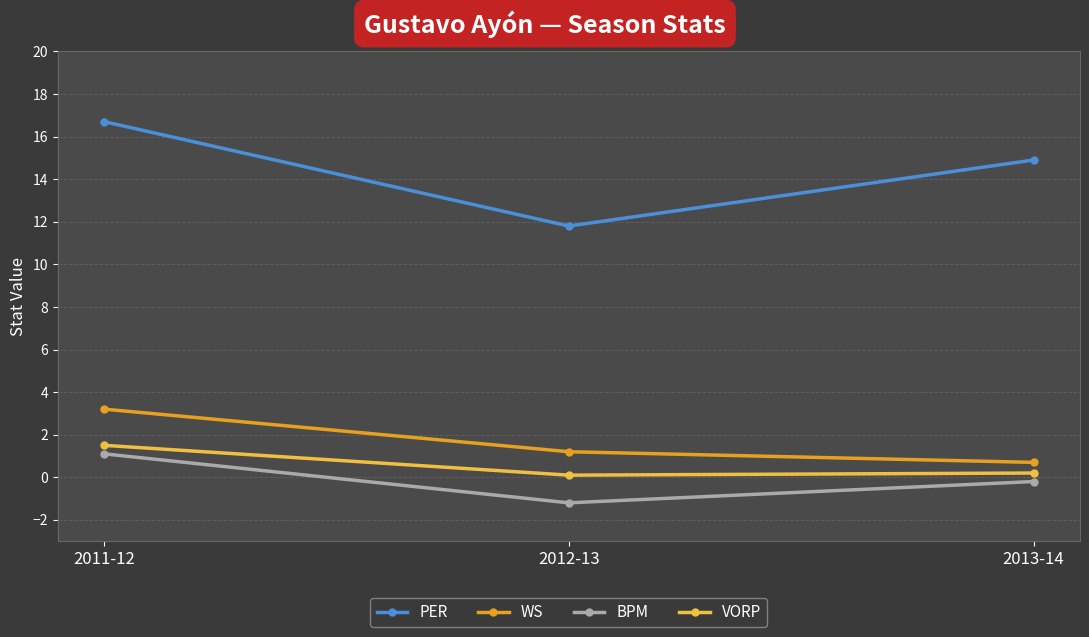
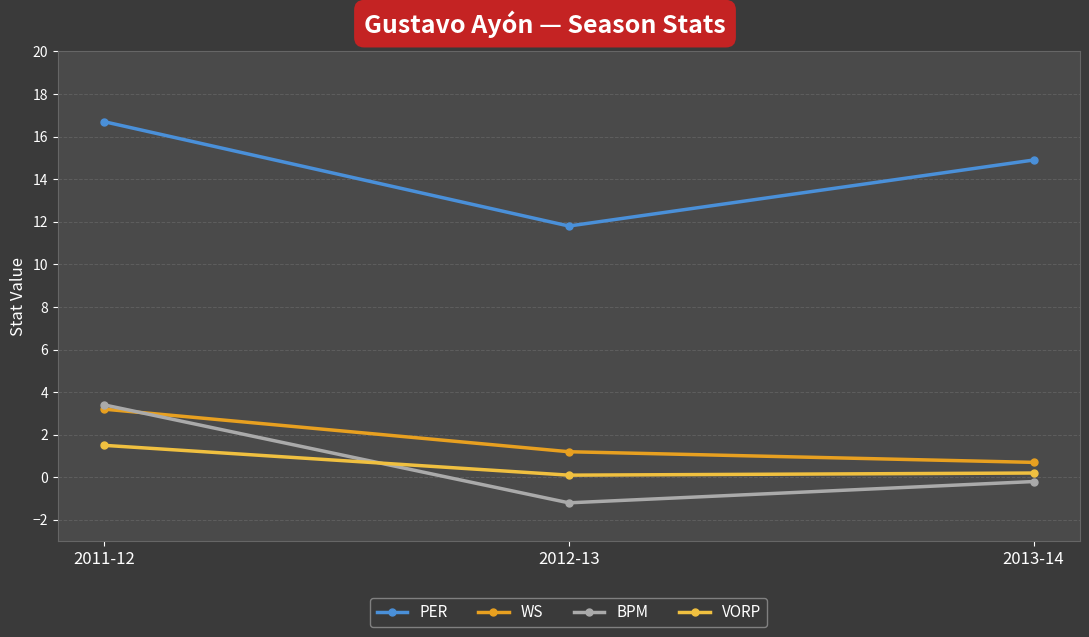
BPM, 2011-12: 1.1 -> 3.4
